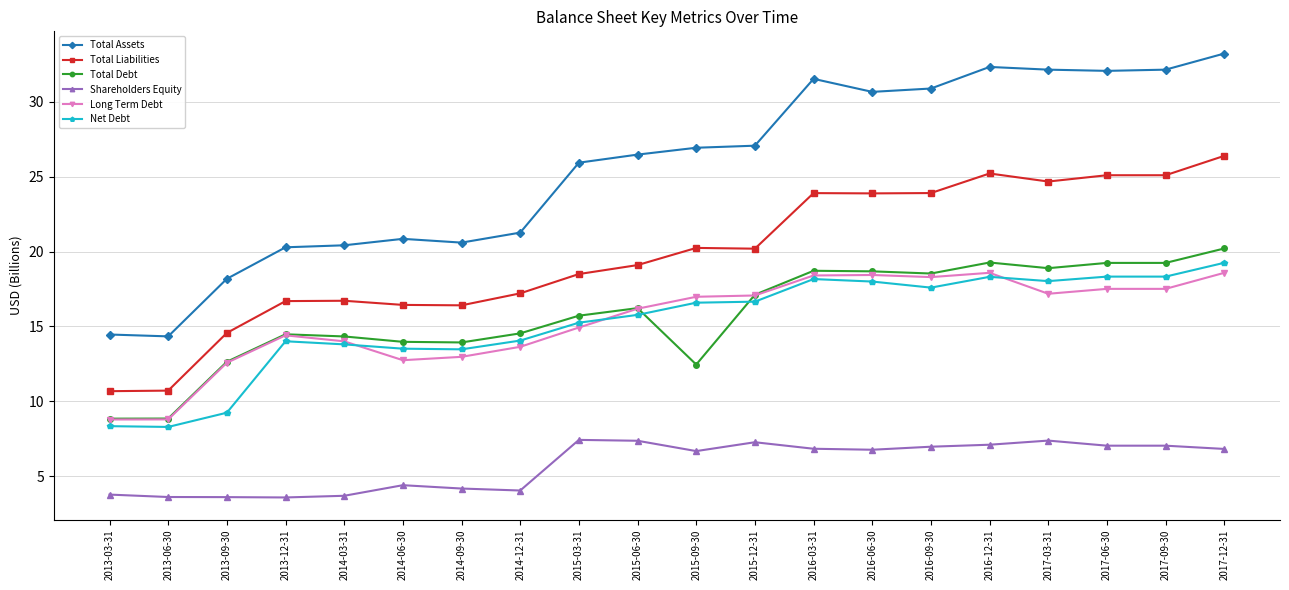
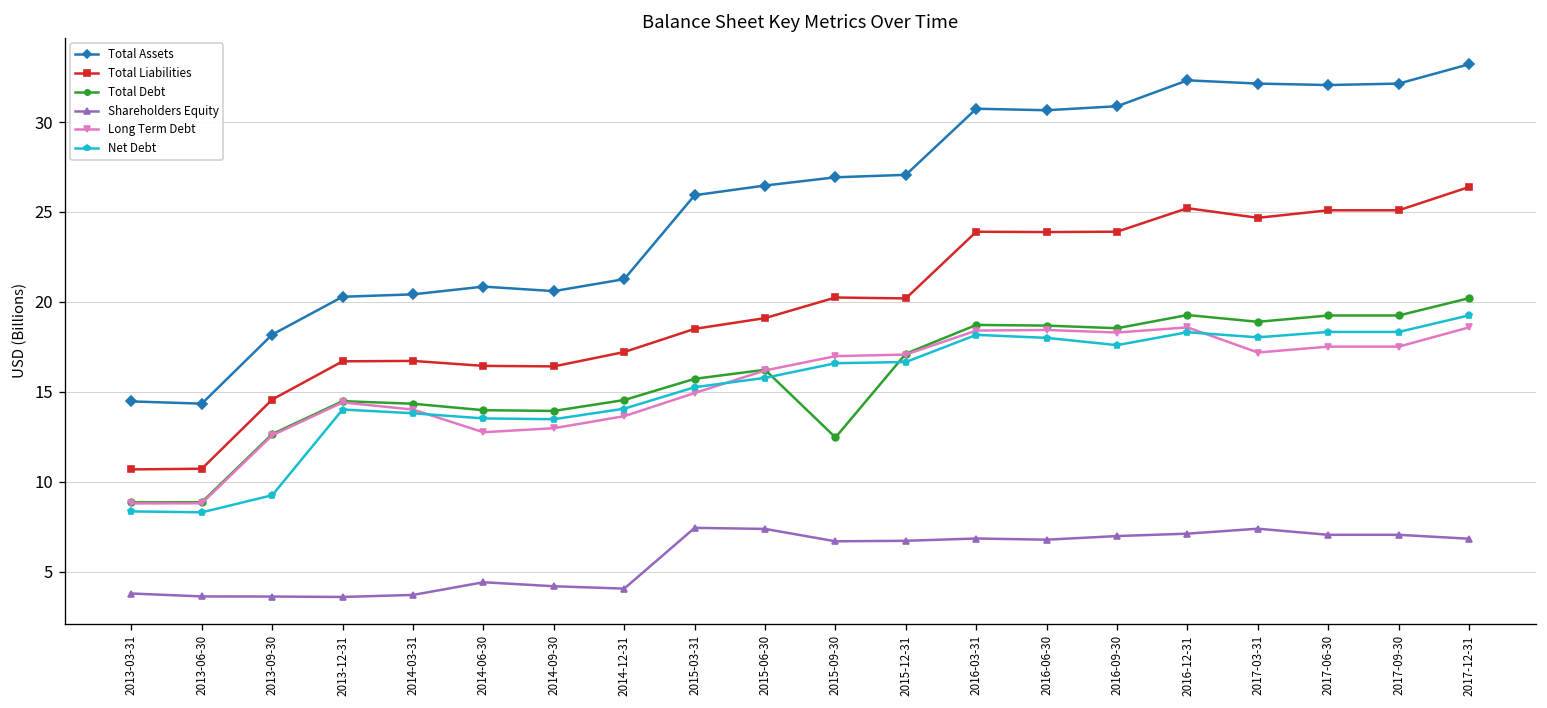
Shareholders Equity, 2015-12-31: 7.3 -> 6.7
Total Assets, 2016-03-31: 31.5 -> 30.7
